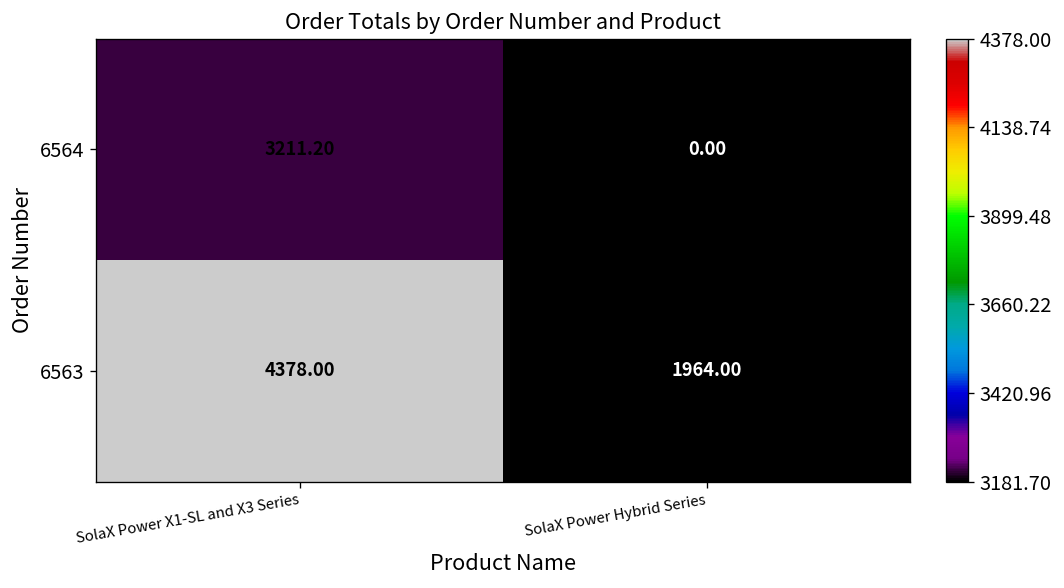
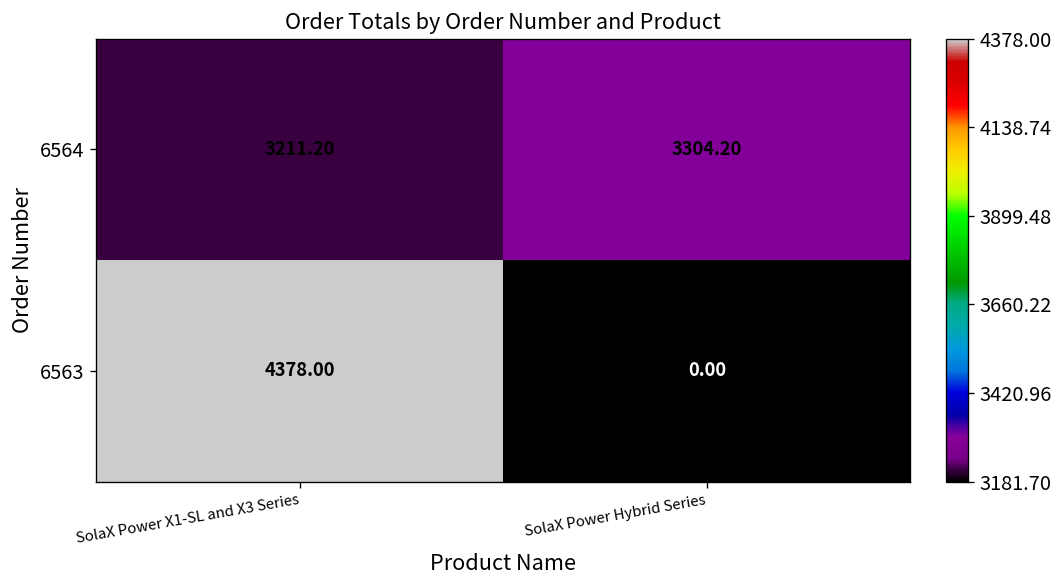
6564, SolaX Power Hybrid Series: 0.00 -> 3304.20
6563, SolaX Power Hybrid Series: 1964.00 -> 0.00
